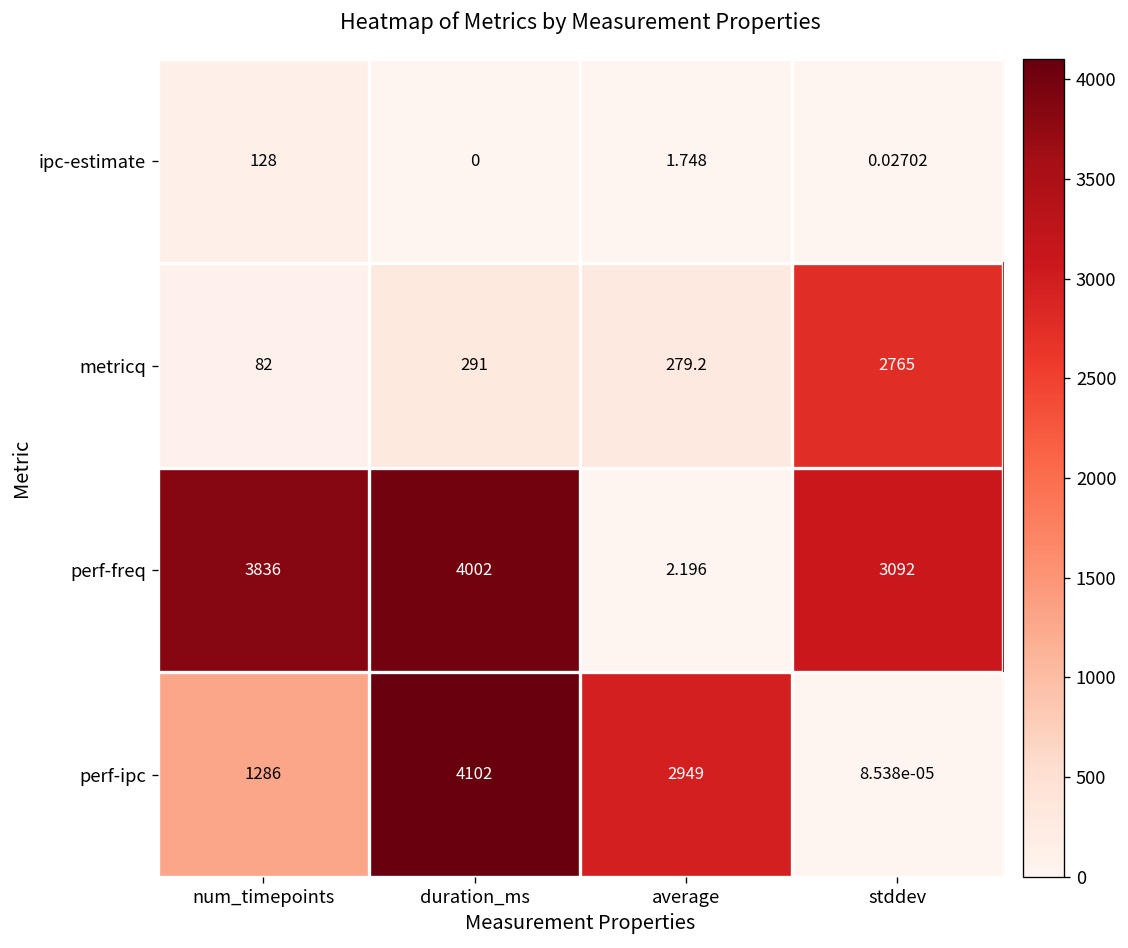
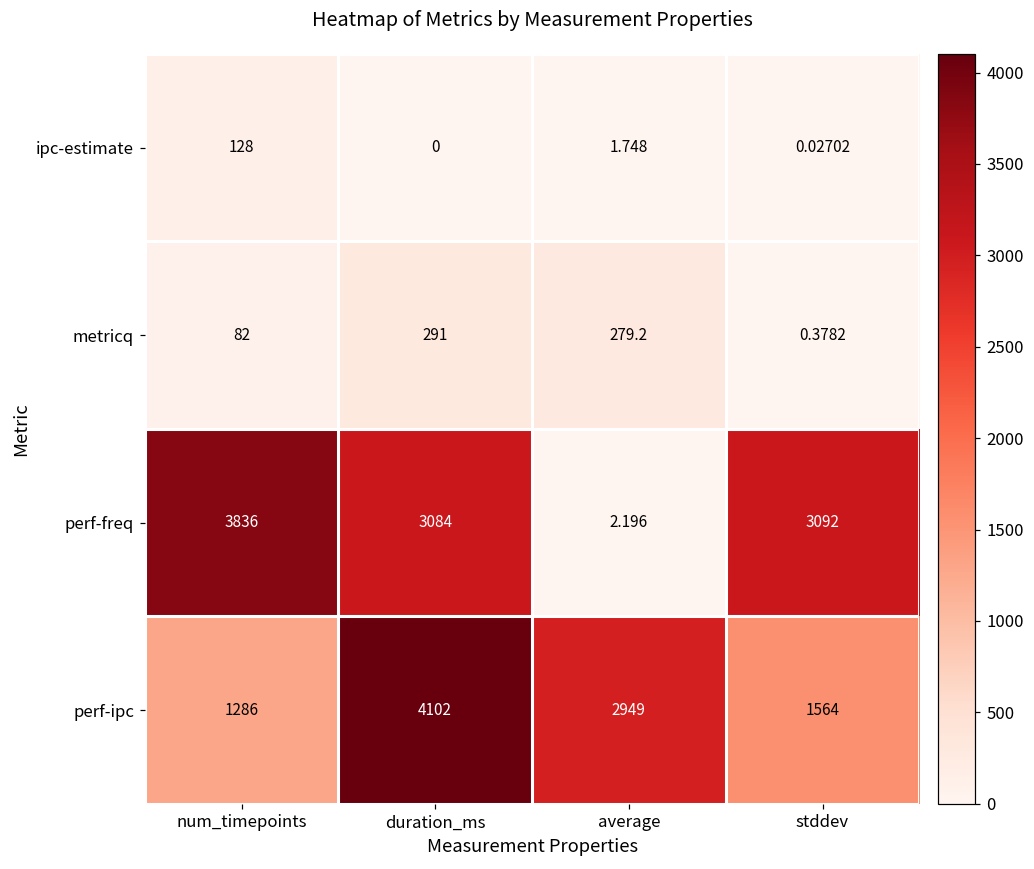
metricq, stddev: 2765 -> 0.3782
perf-freq, duration_ms: 4002 -> 3084
perf-ipc, stddev: 8.538e-05 -> 1564
